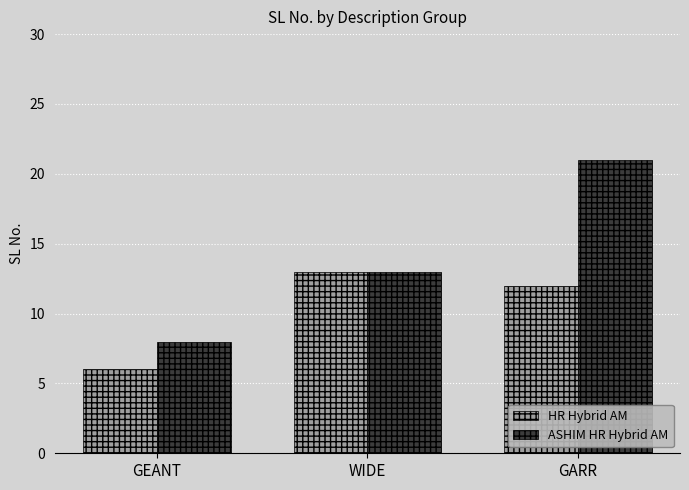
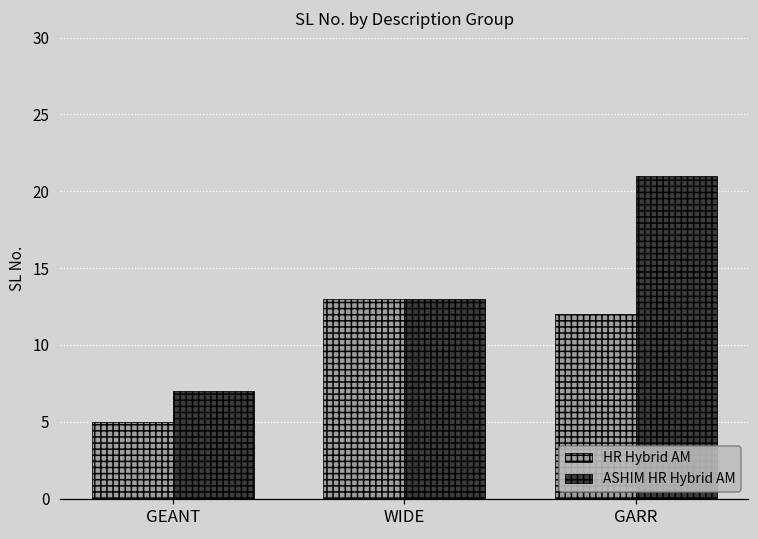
HR Hybrid AM, GEANT: 6 -> 5
ASHIM HR Hybrid AM, GEANT: 8 -> 7
